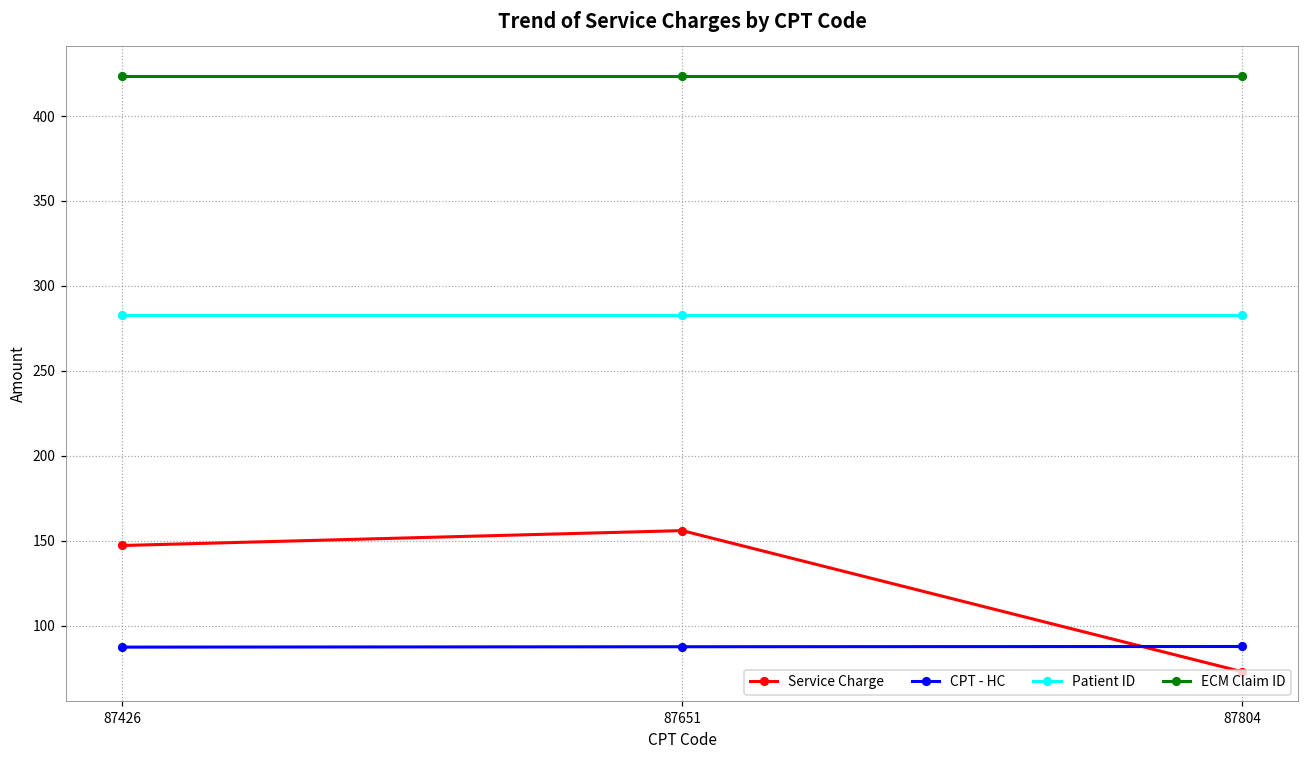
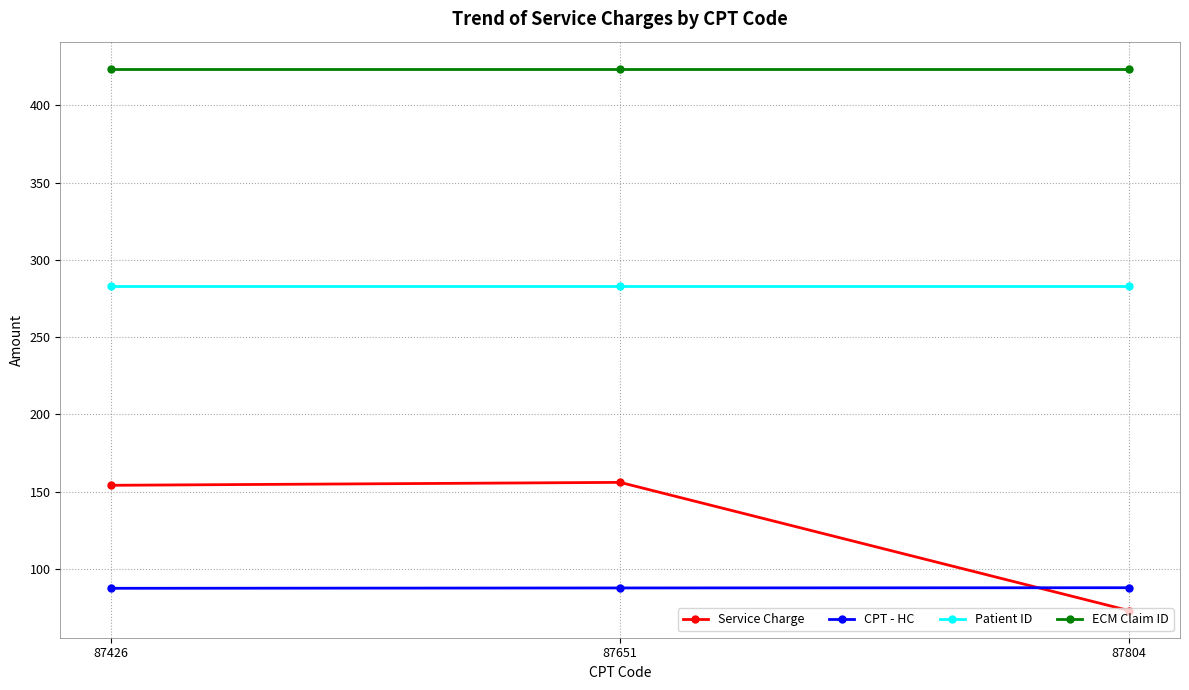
Service Charge, 87426: 147 -> 154
